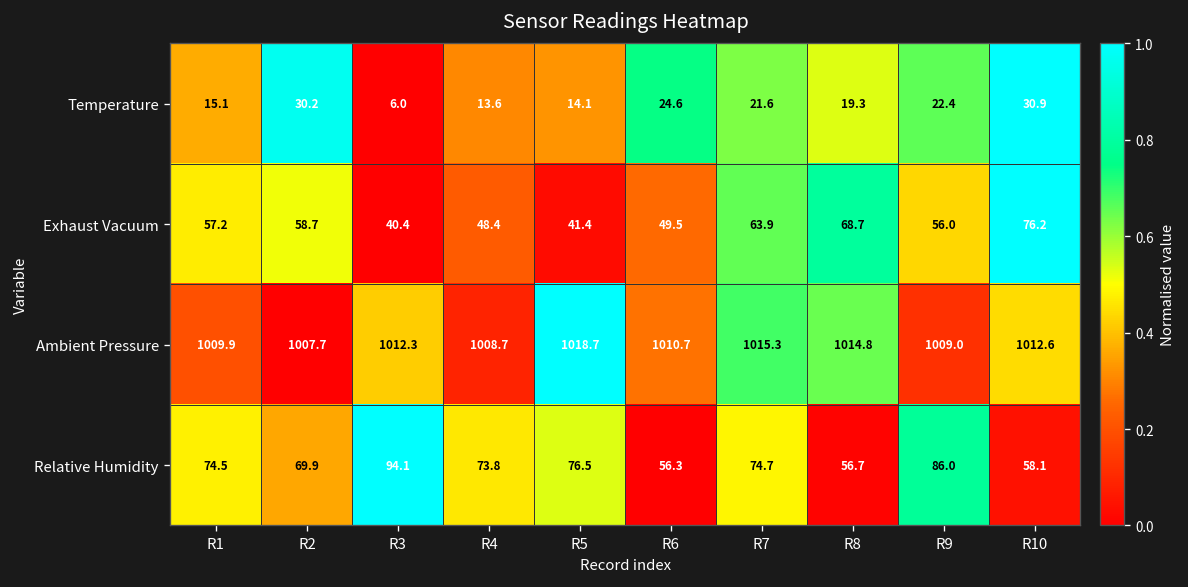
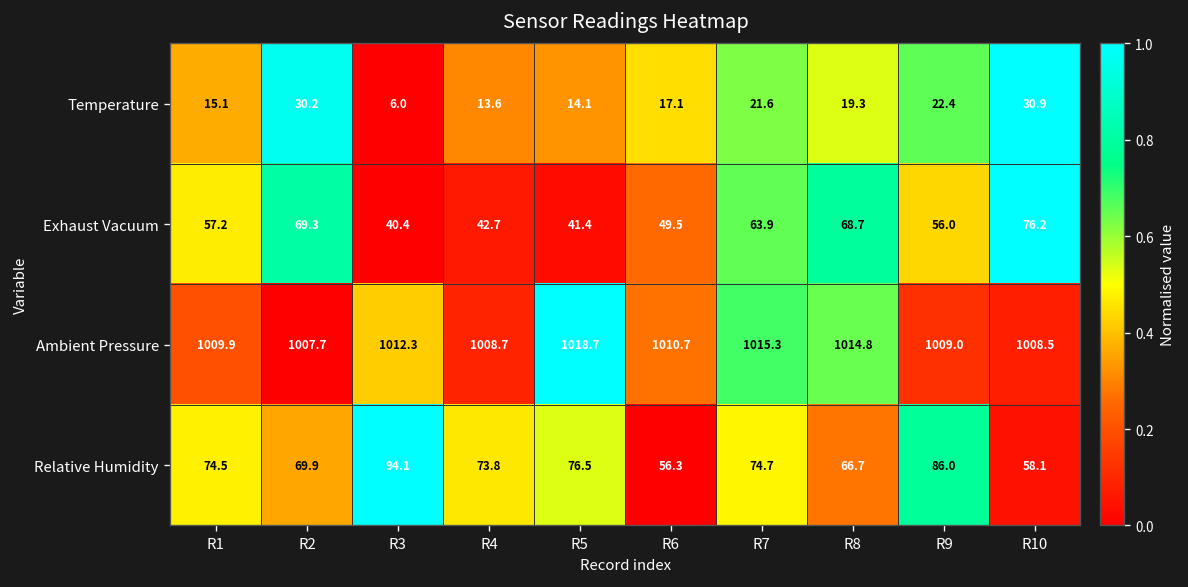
Temperature, R6: 24.6 -> 17.1
Exhaust Vacuum, R2: 58.7 -> 69.3
Exhaust Vacuum, R4: 48.4 -> 42.7
Ambient Pressure, R10: 1012.6 -> 1008.5
Relative Humidity, R8: 56.7 -> 66.7
